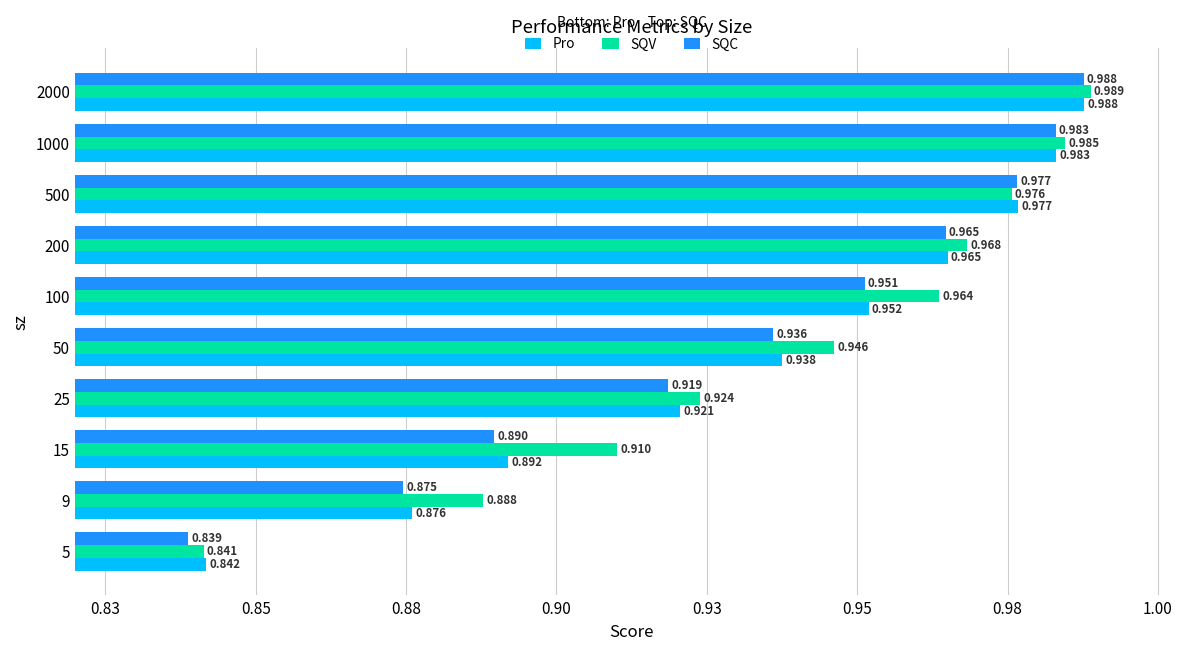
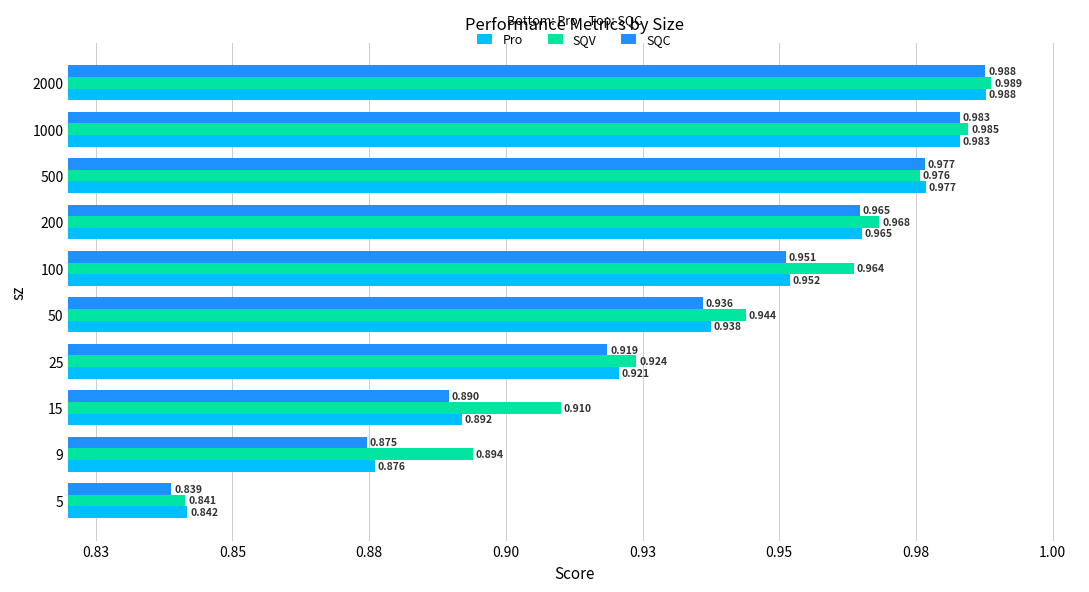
SQV, 50: 0.946 -> 0.944
SQV, 9: 0.888 -> 0.894
